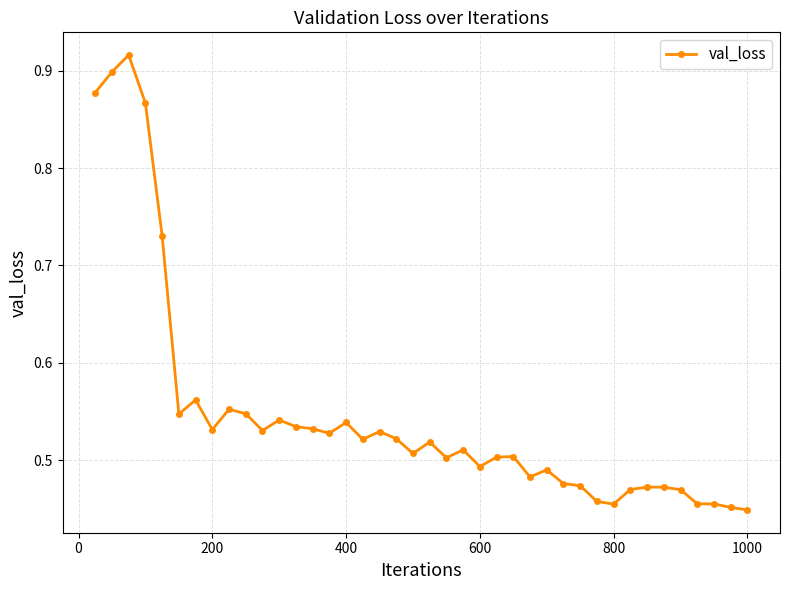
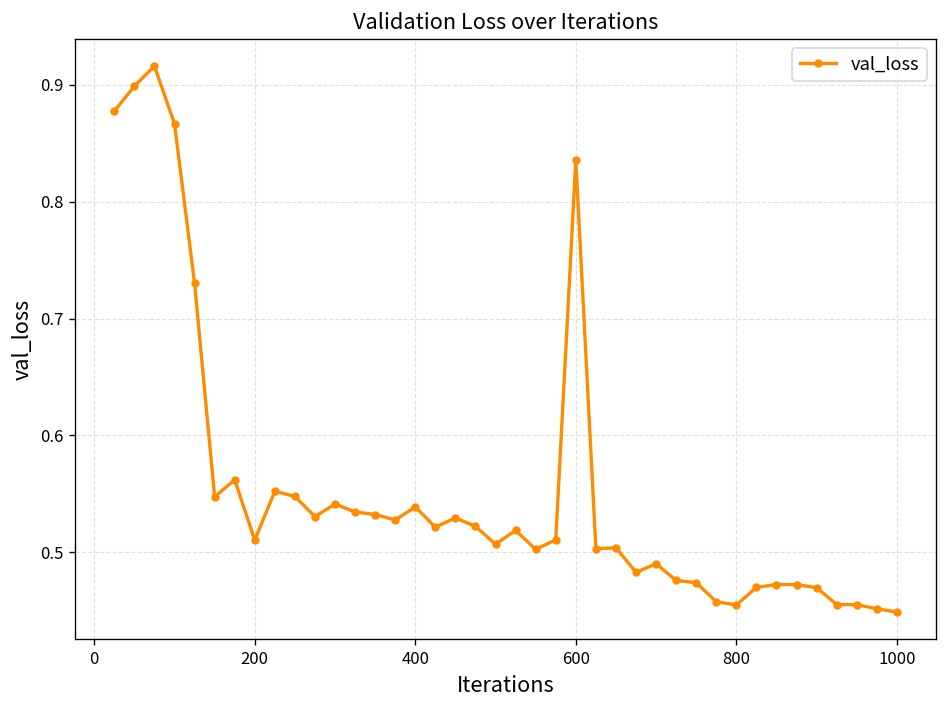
200: 0.53 -> 0.51
600: 0.49 -> 0.84
